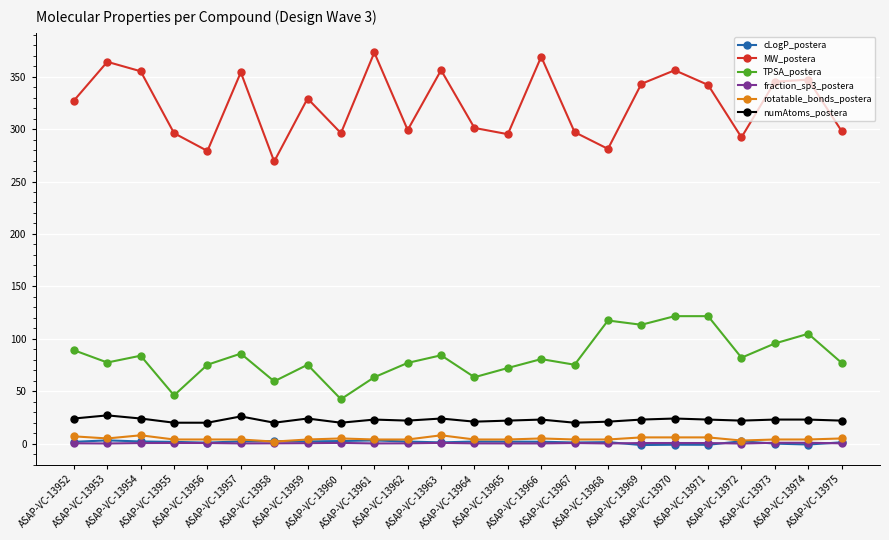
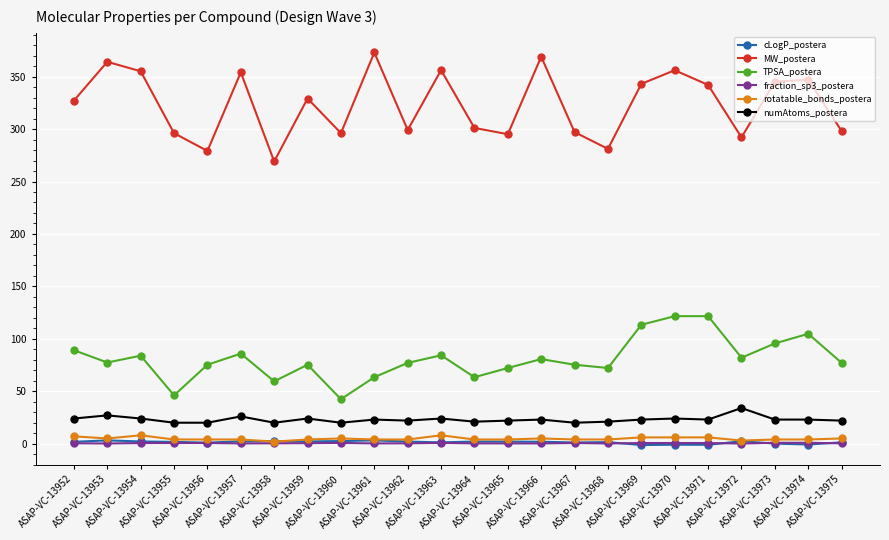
TPSA_postera, ASAP-VC-13968: 117 -> 72
numAtoms_postera, ASAP-VC-13972: 22 -> 34
